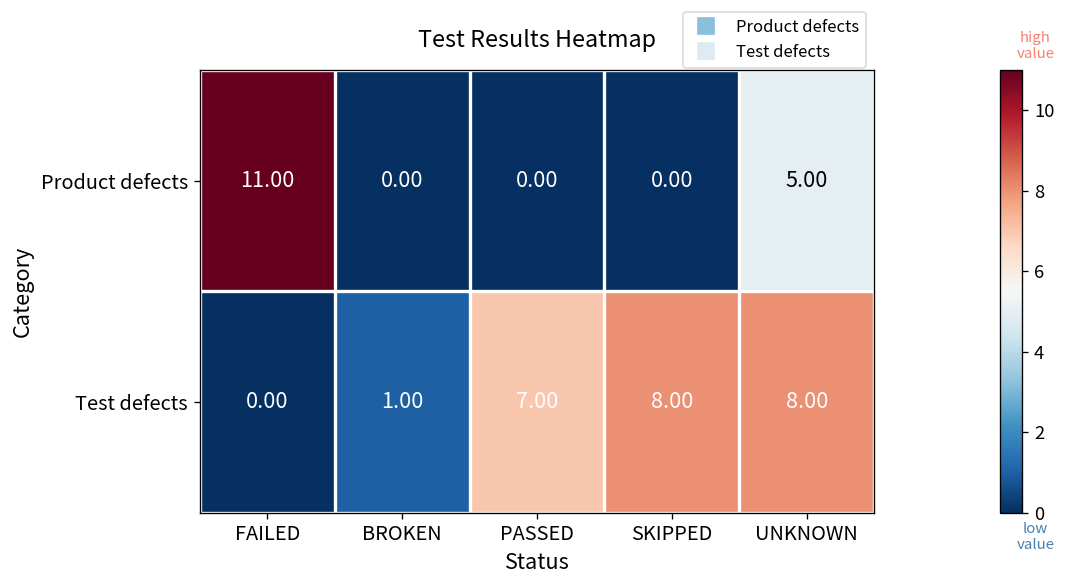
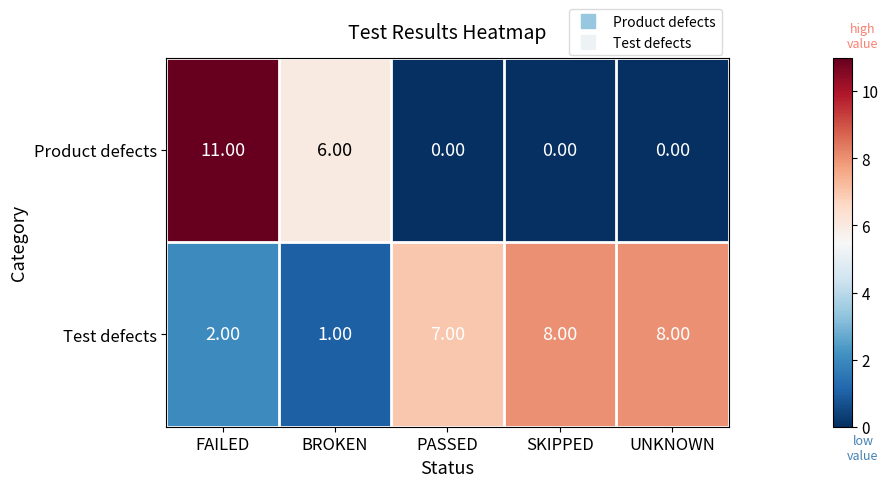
Product defects, BROKEN: 0.00 -> 6.00
Product defects, UNKNOWN: 5.00 -> 0.00
Test defects, FAILED: 0.00 -> 2.00
